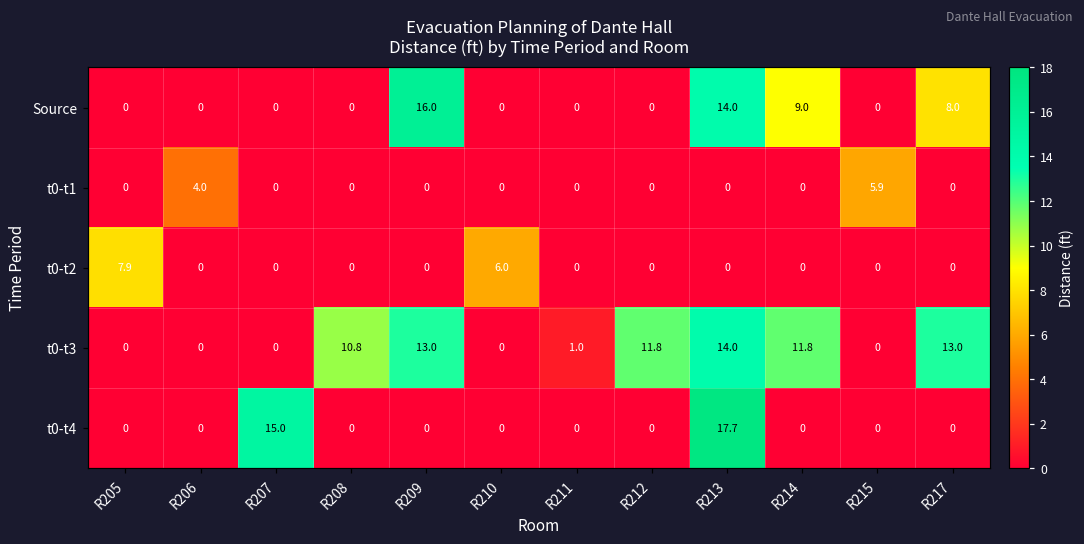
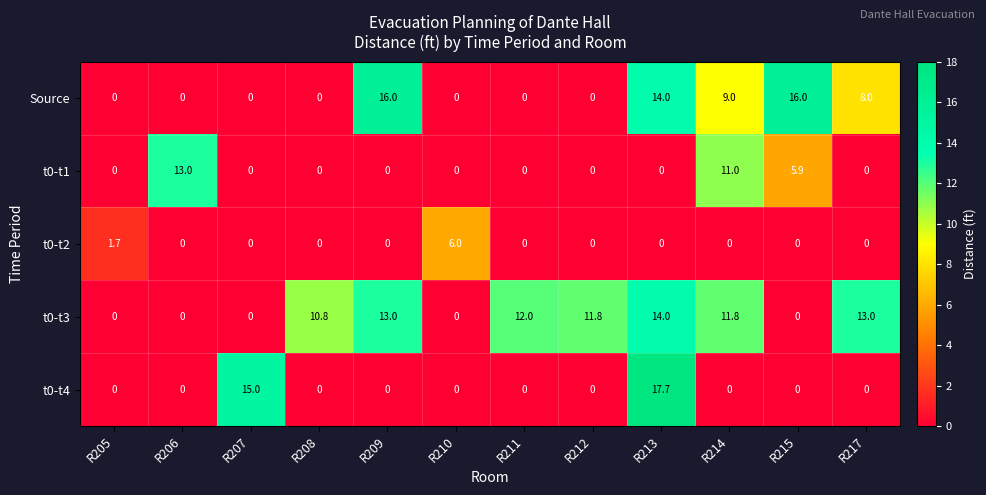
Source, R215: 0 -> 16.0
t0-t1, R206: 4.0 -> 13.0
t0-t1, R214: 0 -> 11.0
t0-t2, R205: 7.9 -> 1.7
t0-t3, R211: 1.0 -> 12.0
